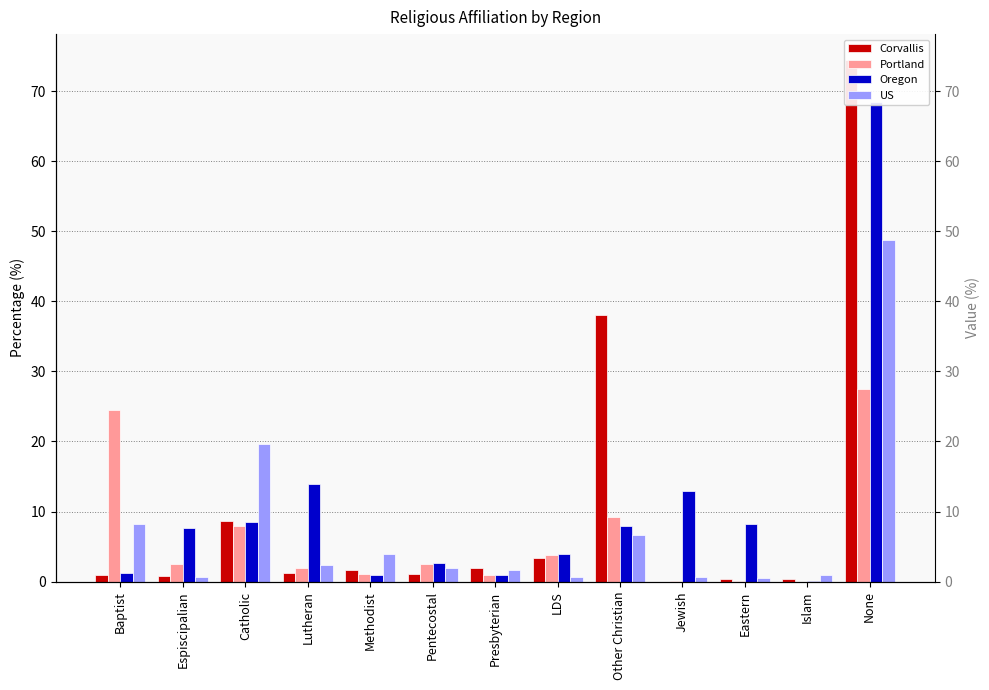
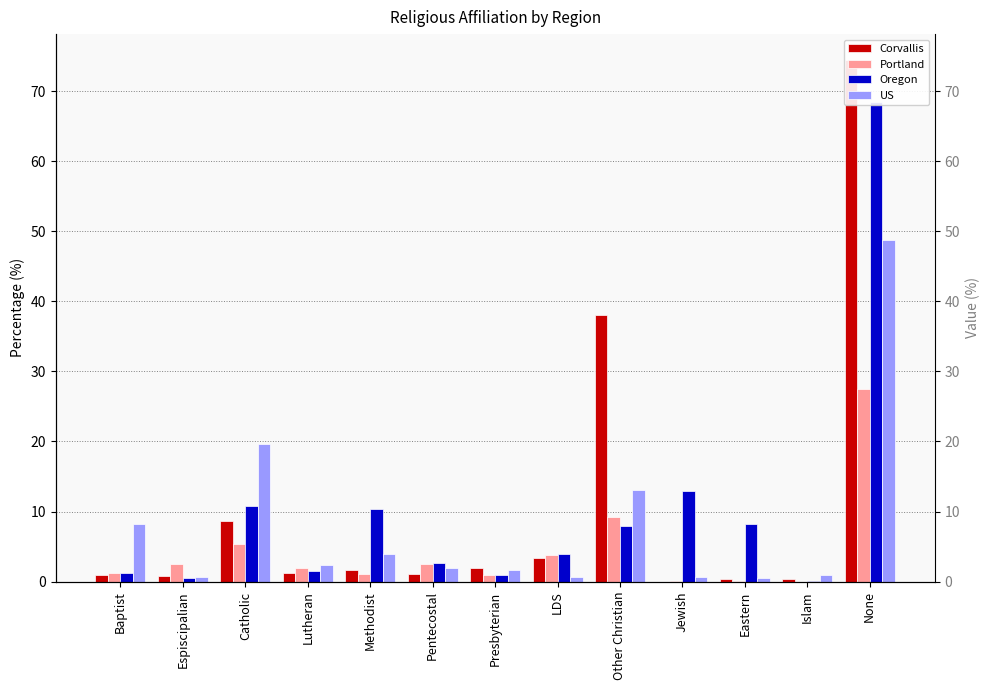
Portland, Baptist: 25 -> 1
Oregon, Espiscipalian: 8 -> 1
Portland, Catholic: 8 -> 5
Oregon, Catholic: 9 -> 11
Oregon, Lutheran: 14 -> 2
Oregon, Methodist: 1 -> 10
US, Other Christian: 7 -> 13
